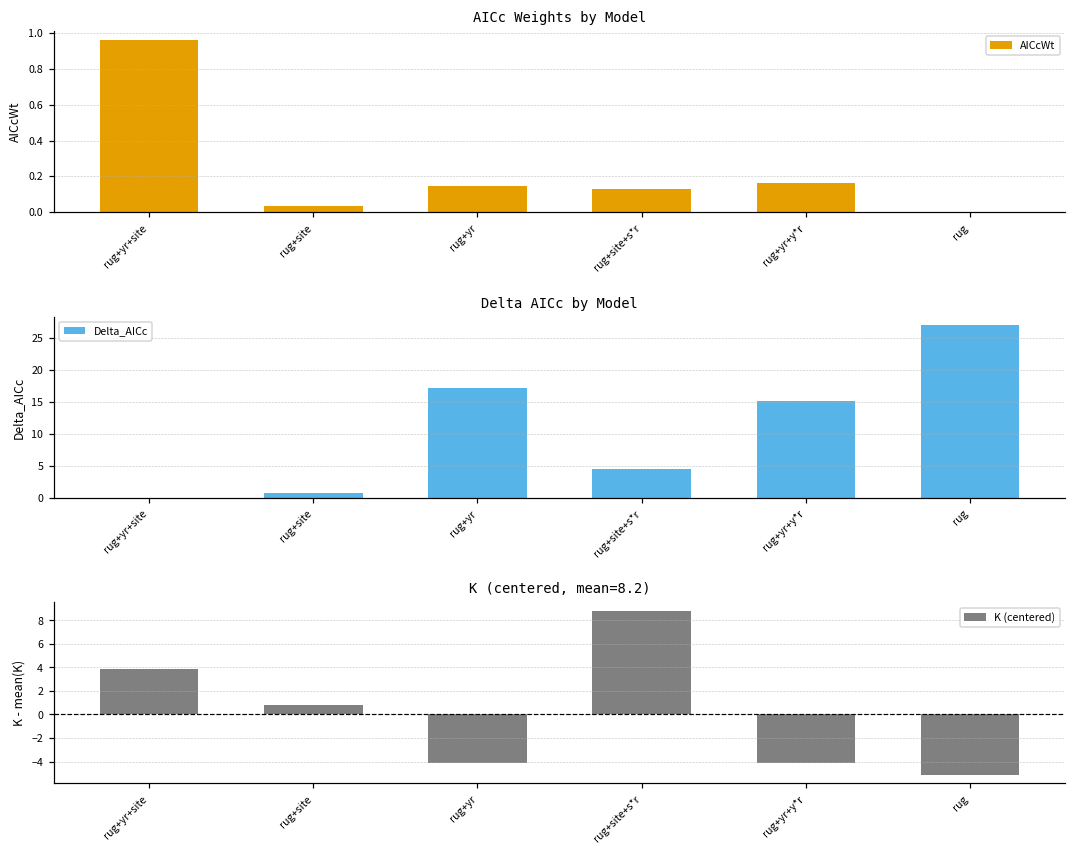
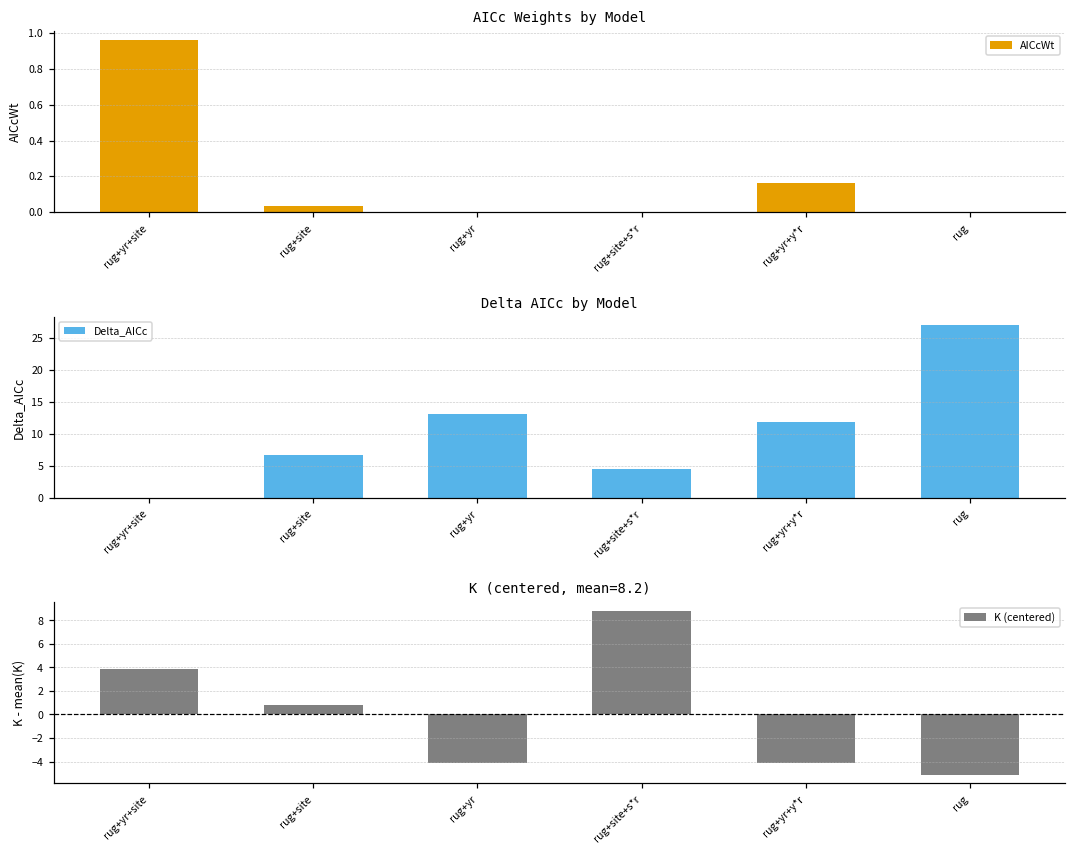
AICc Weights by Model, rug+yr: 0.14 -> 0.00
AICc Weights by Model, rug+site+s*r: 0.13 -> 0.00
Delta AICc by Model, rug+site: 1 -> 7
Delta AICc by Model, rug+yr: 17 -> 13
Delta AICc by Model, rug+yr+y*r: 15 -> 12
